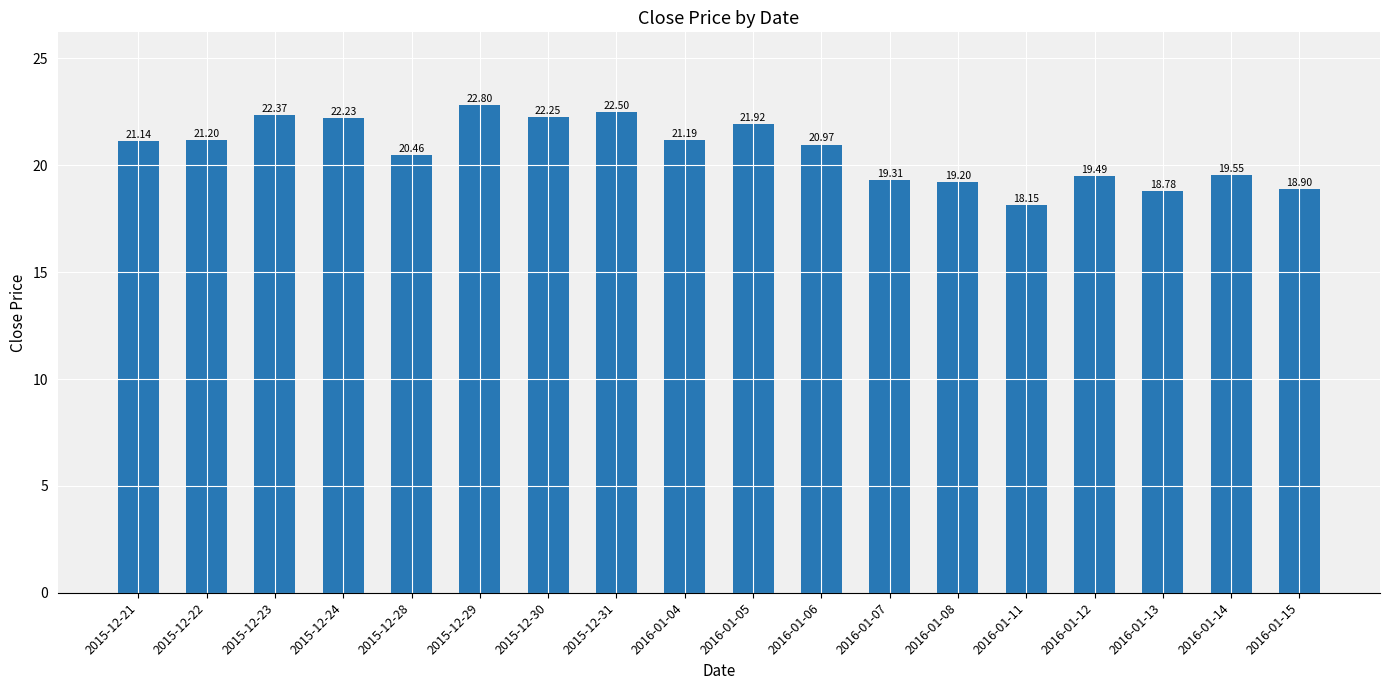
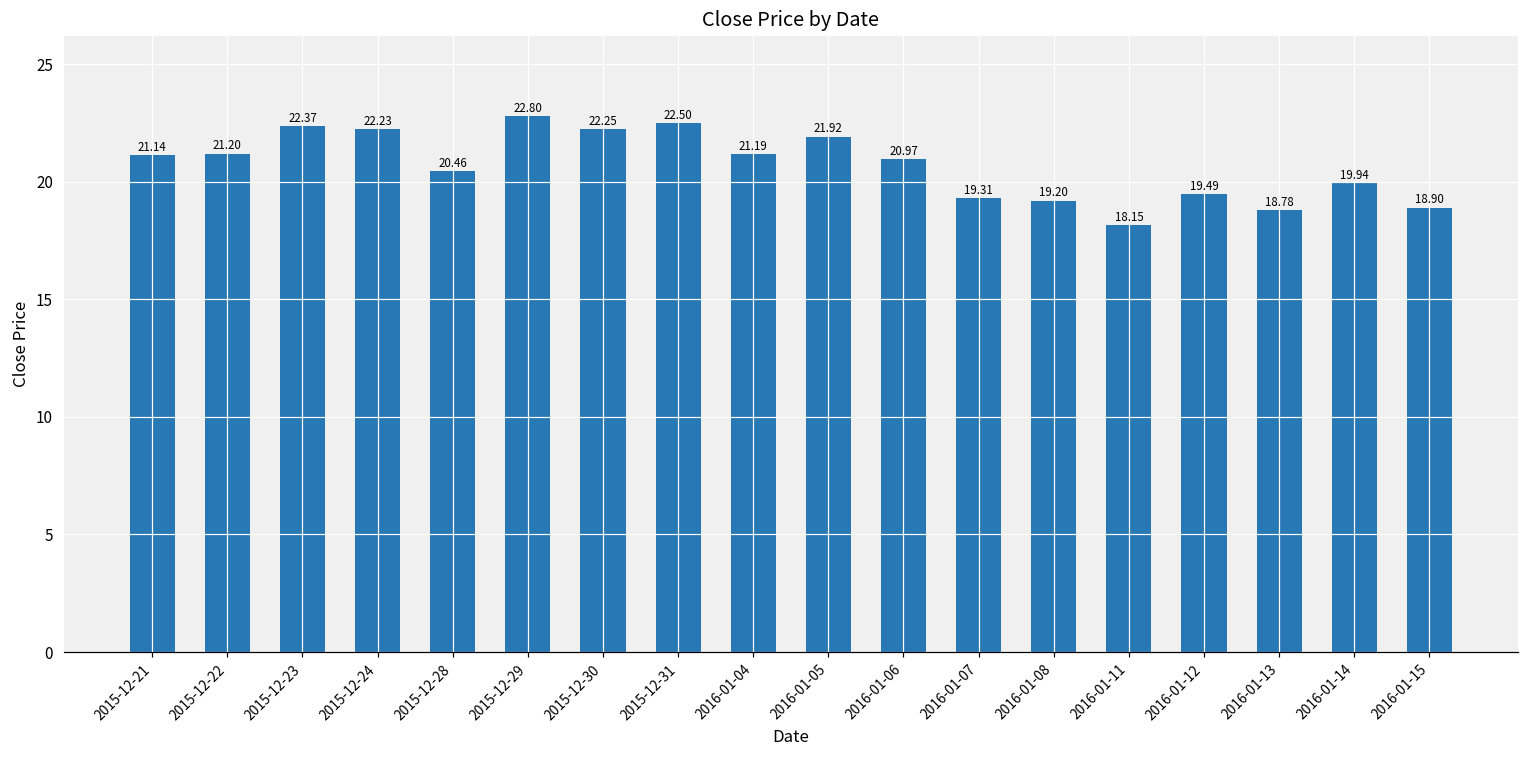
2016-01-14: 19.55 -> 19.94
